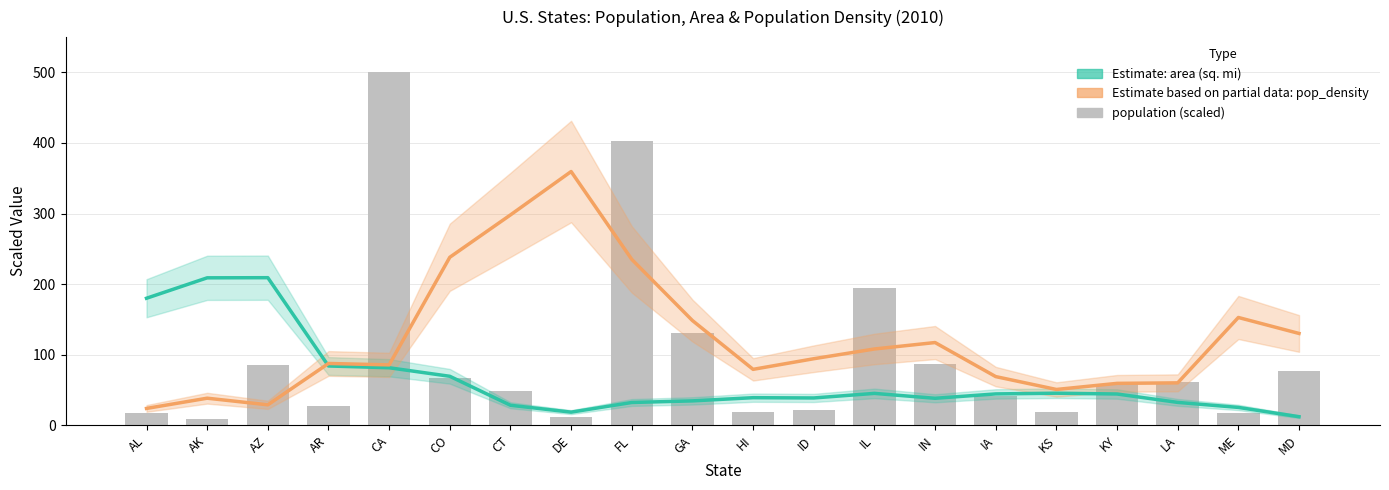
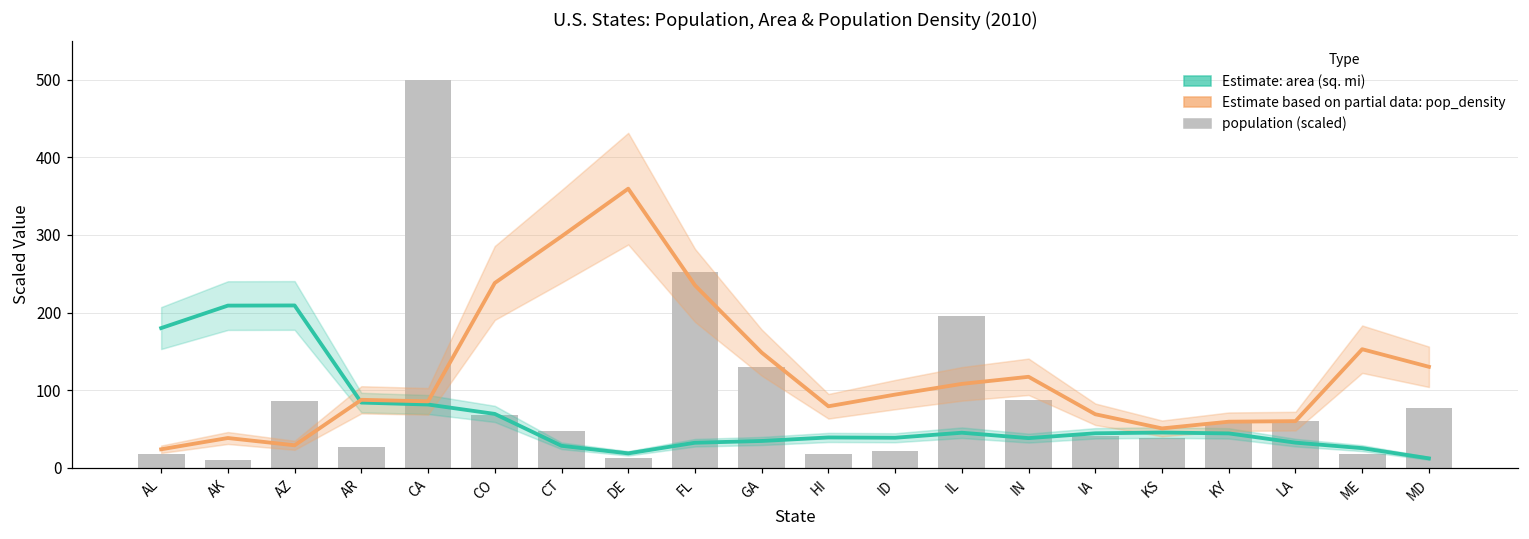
population (scaled), FL: 400 -> 250
population (scaled), KS: 20 -> 40
